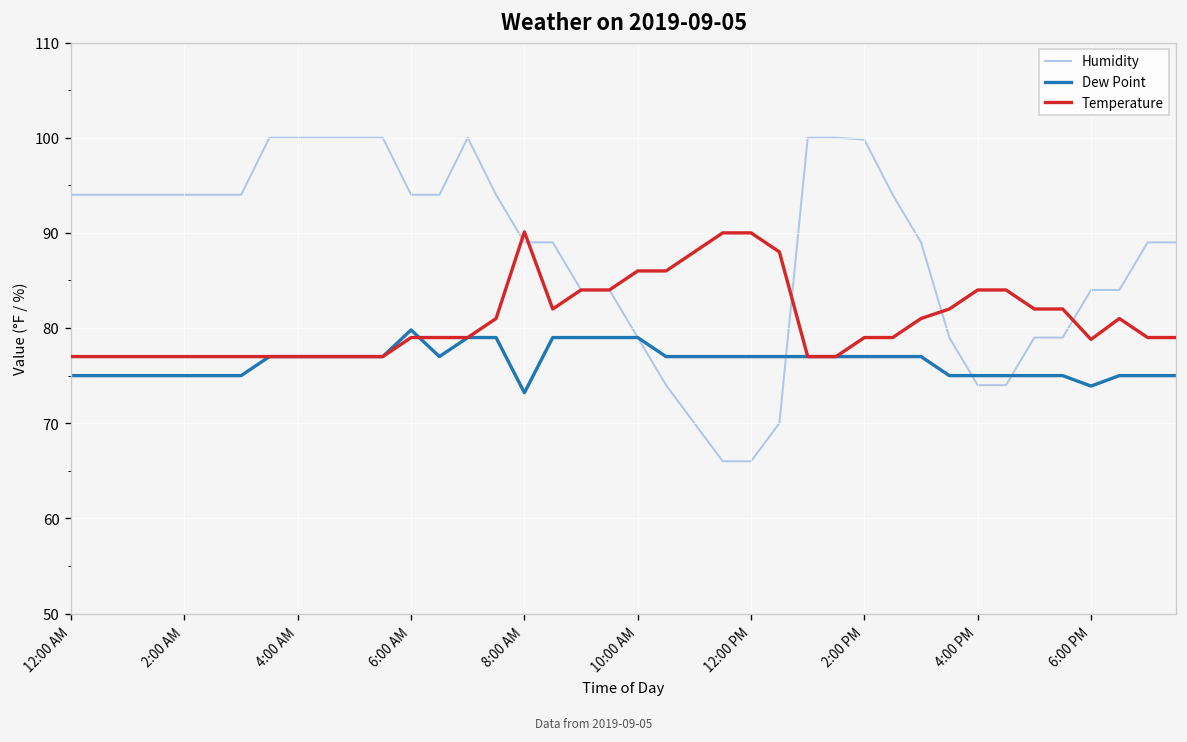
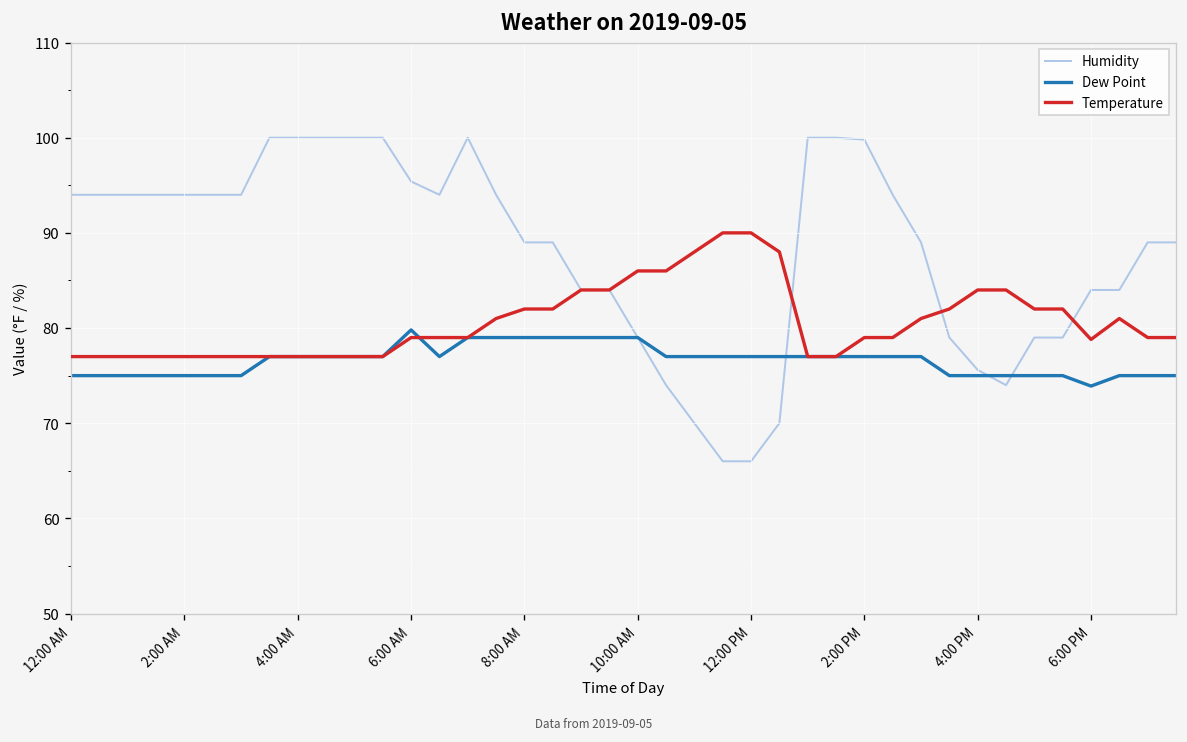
Humidity, 6:00 AM: 94 -> 95
Dew Point, 8:00 AM: 73 -> 79
Temperature, 8:00 AM: 90 -> 82
Humidity, 4:00 PM: 74 -> 76
